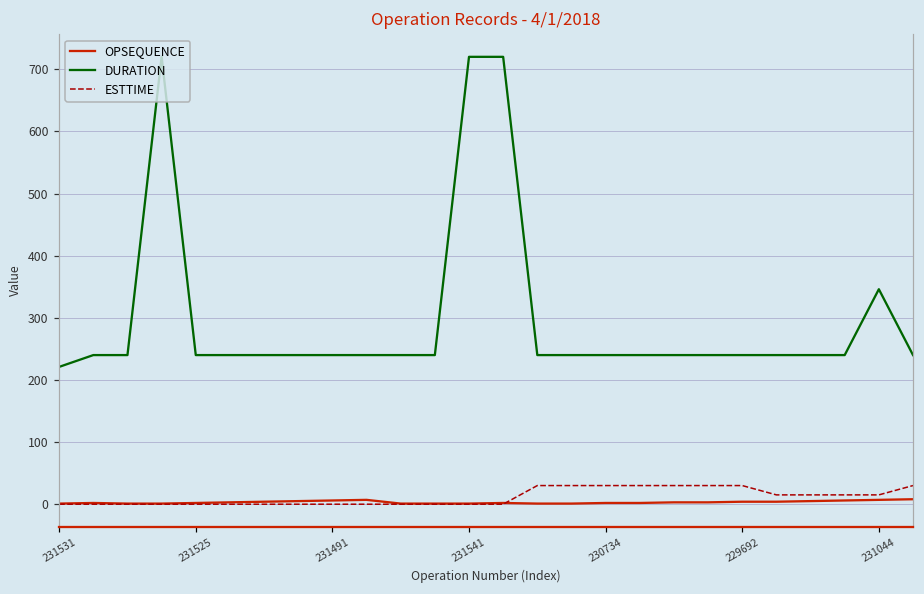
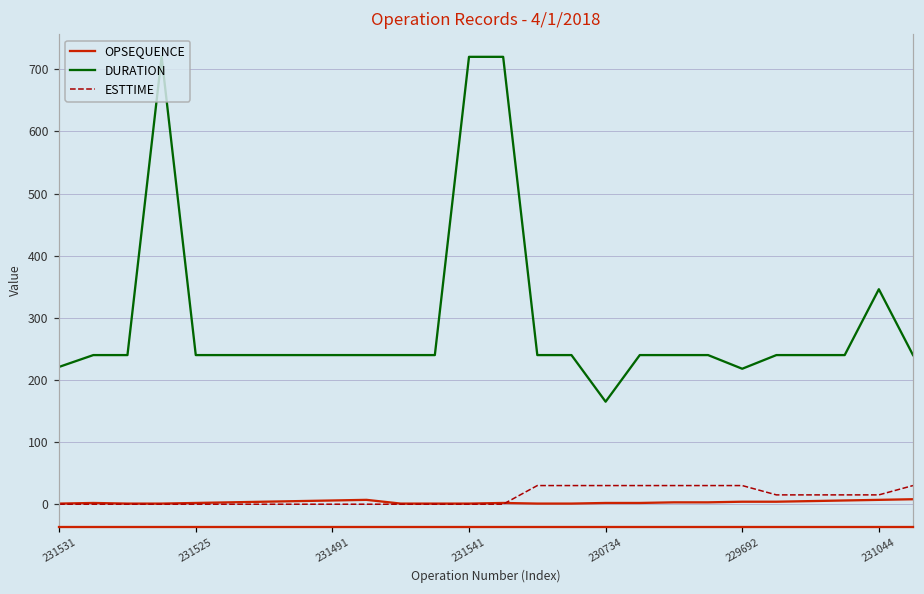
DURATION, 230734: 240 -> 170
DURATION, 229692: 240 -> 220
